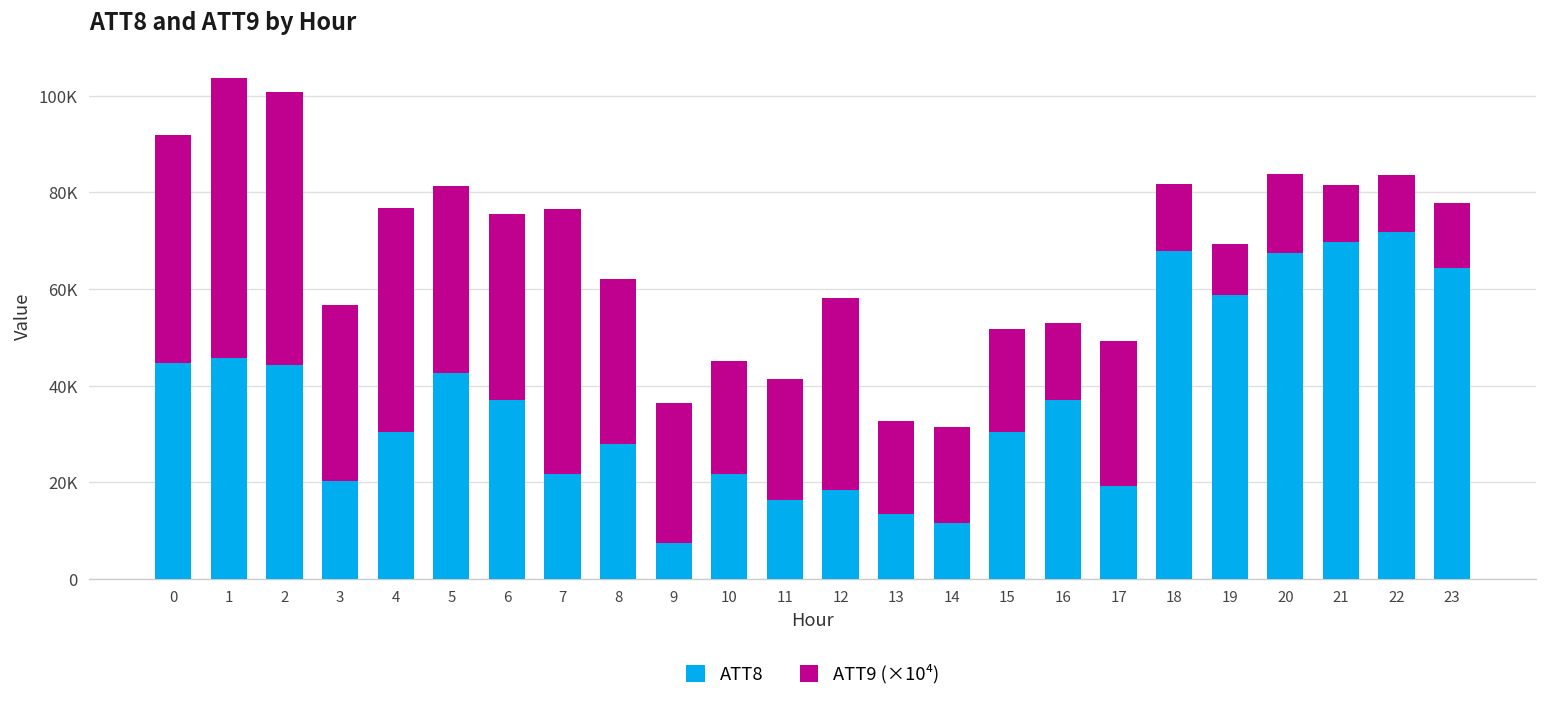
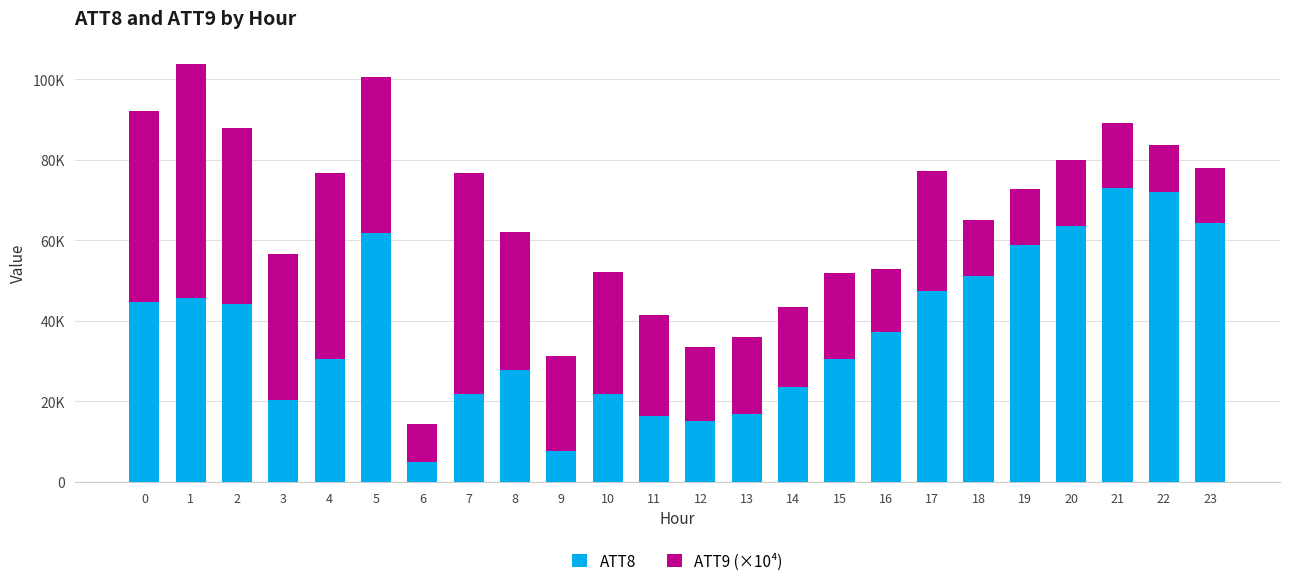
ATT9 (×10⁴), 2: 57000 -> 44000
ATT8, 5: 43000 -> 62000
ATT8, 6: 37000 -> 5000
ATT9 (×10⁴), 6: 39000 -> 10000
ATT9 (×10⁴), 9: 29000 -> 24000
ATT9 (×10⁴), 10: 23000 -> 30000
ATT8, 12: 18000 -> 15000
ATT9 (×10⁴), 12: 40000 -> 18000
ATT8, 13: 14000 -> 17000
ATT8, 14: 12000 -> 24000
ATT8, 17: 19000 -> 47000
ATT8, 18: 68000 -> 51000
ATT9 (×10⁴), 19: 11000 -> 14000
ATT8, 20: 68000 -> 64000
ATT8, 21: 70000 -> 73000
ATT9 (×10⁴), 21: 12000 -> 16000
